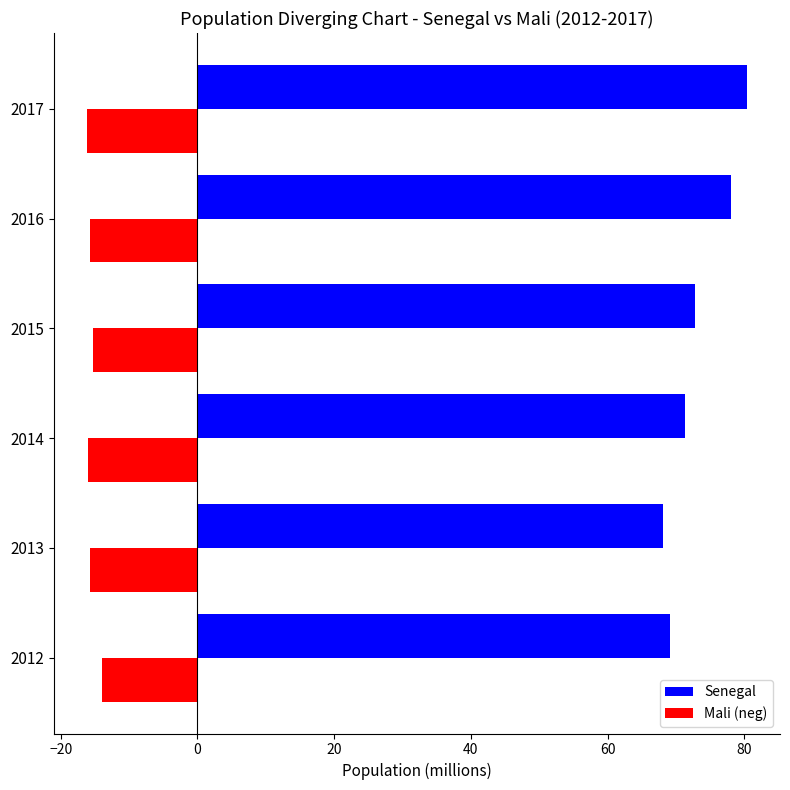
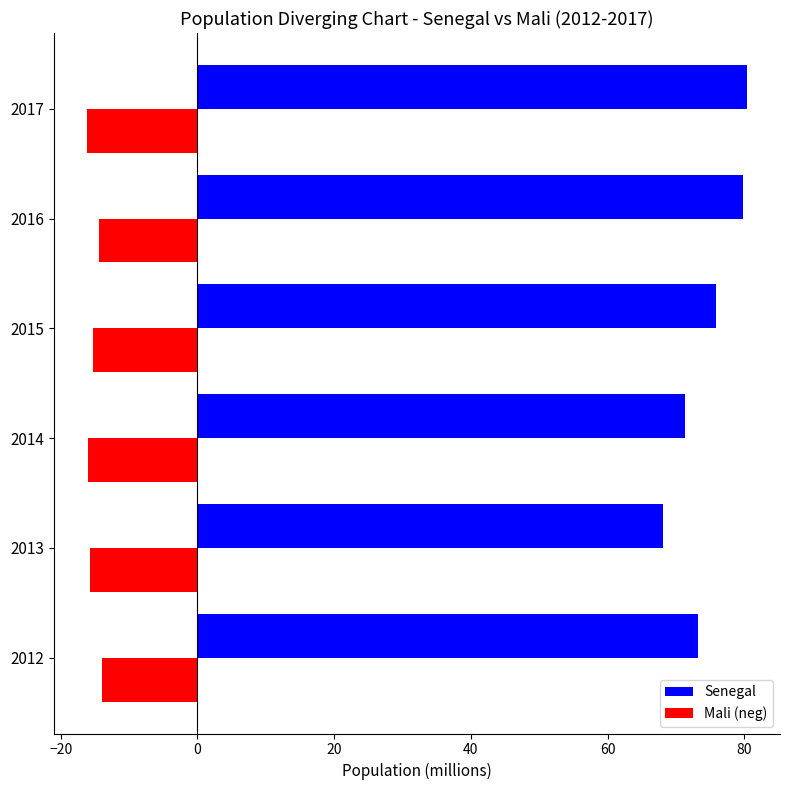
Senegal, 2016: 78 -> 80
Mali (neg), 2016: -16 -> -14
Senegal, 2015: 73 -> 76
Senegal, 2012: 69 -> 73
